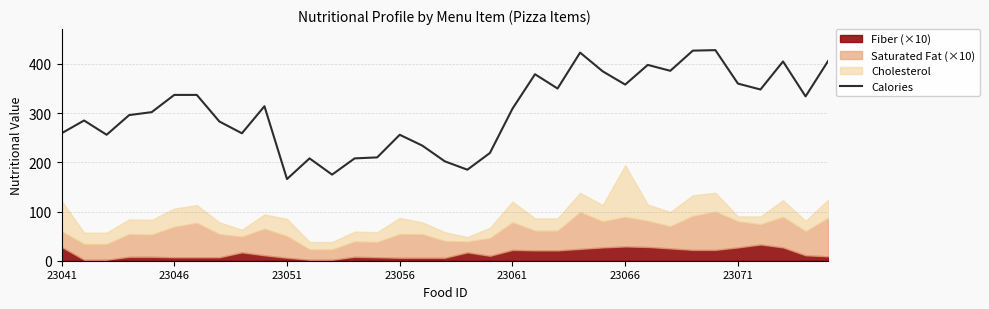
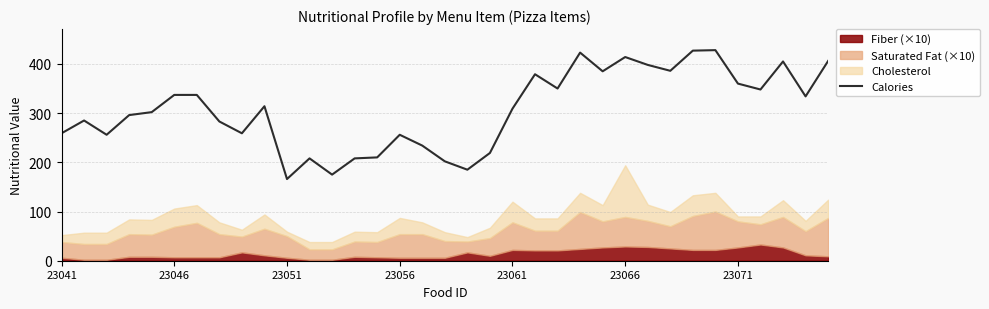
Fiber (×10), 23041: 30 -> 10
Cholesterol, 23041: 60 -> 10
Cholesterol, 23051: 40 -> 10
Calories, 23066: 360 -> 410
